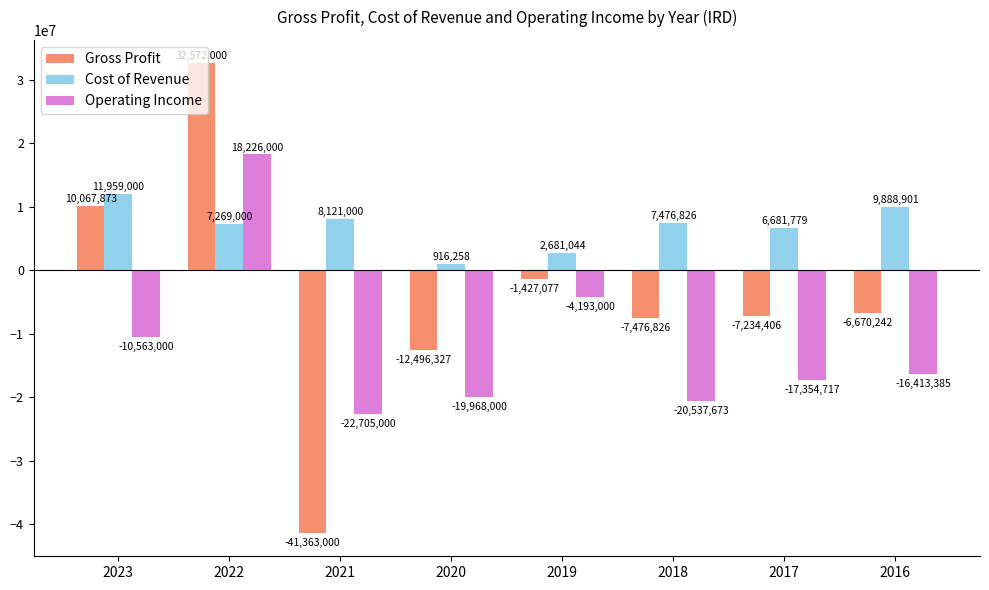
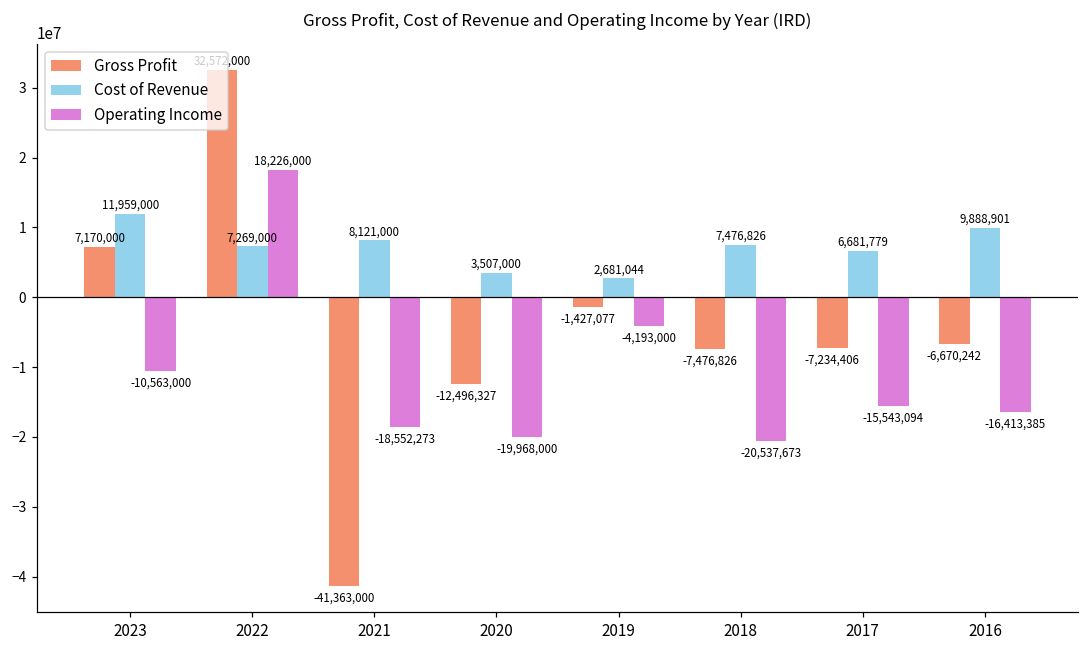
Gross Profit, 2023: 10,067,873 -> 7,170,000
Operating Income, 2021: -22,705,000 -> -18,552,273
Cost of Revenue, 2020: 916,258 -> 3,507,000
Operating Income, 2017: -17,354,717 -> -15,543,094
